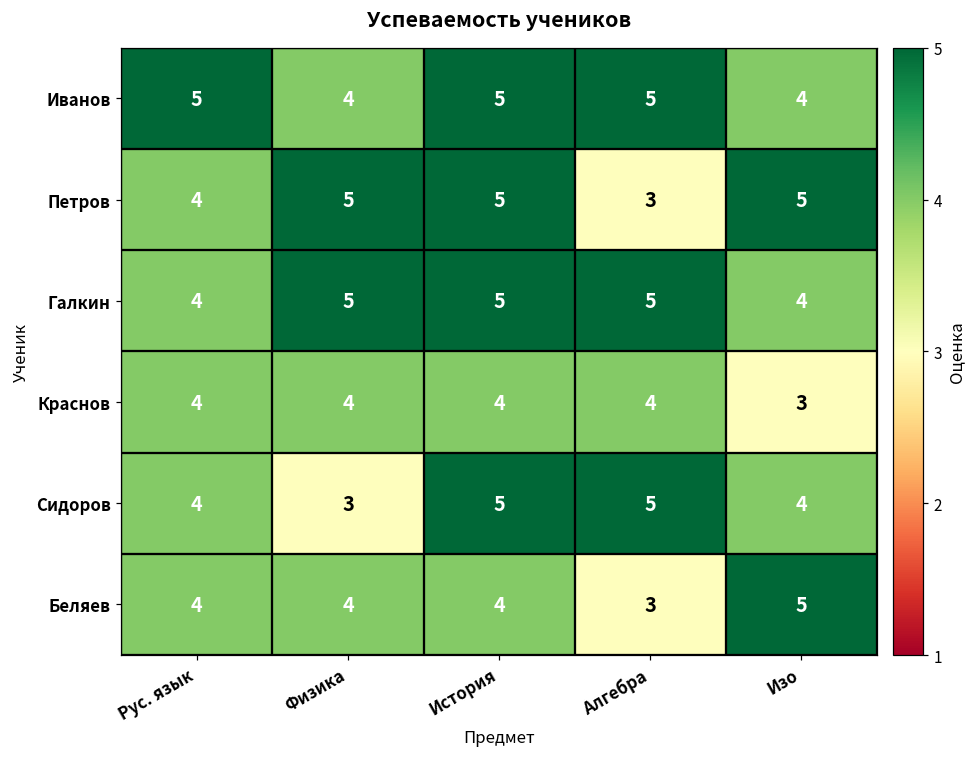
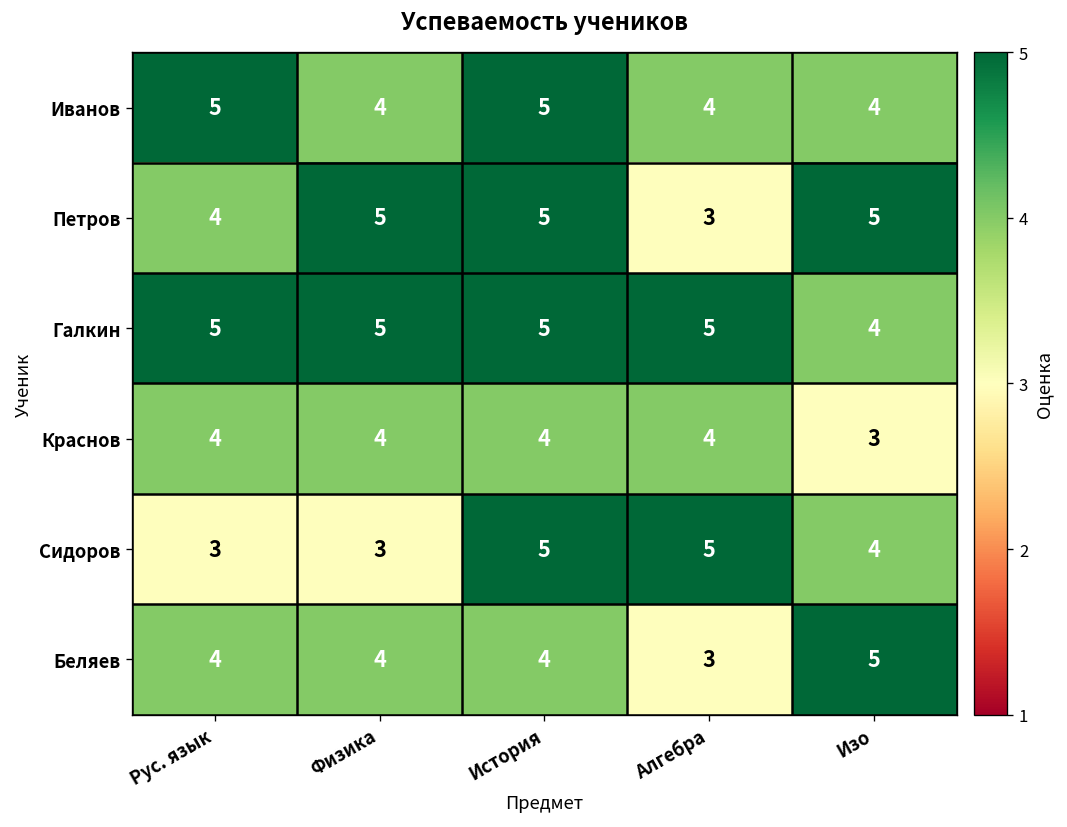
Иванов, Алгебра: 5 -> 4
Галкин, Рус. язык: 4 -> 5
Сидоров, Рус. язык: 4 -> 3
